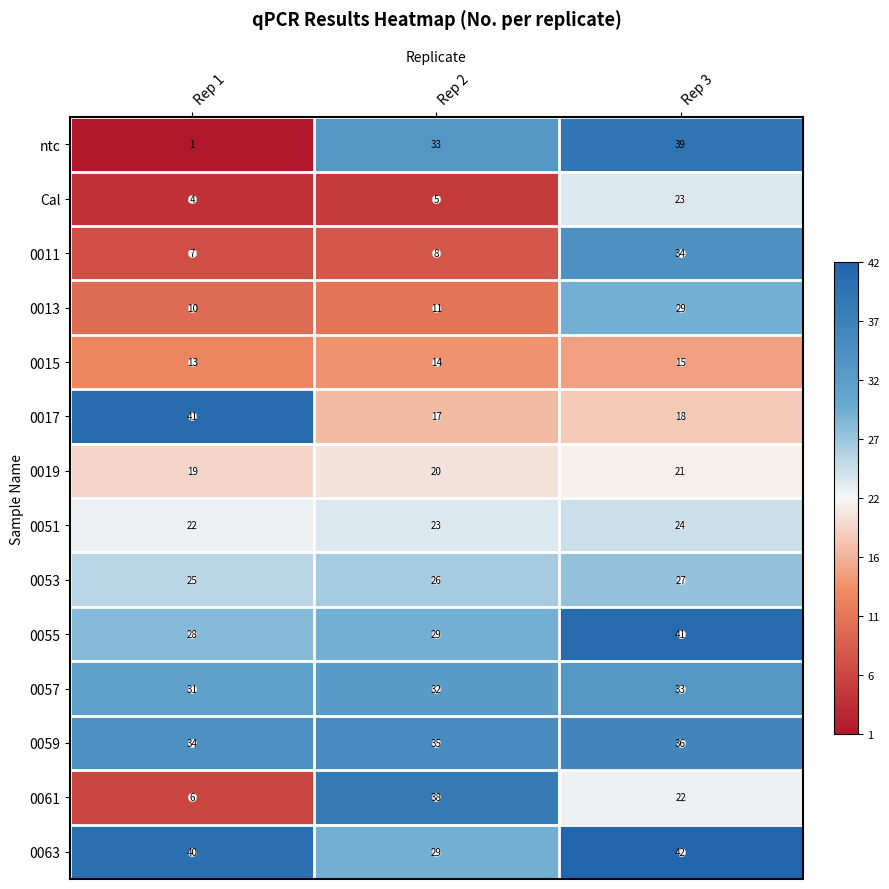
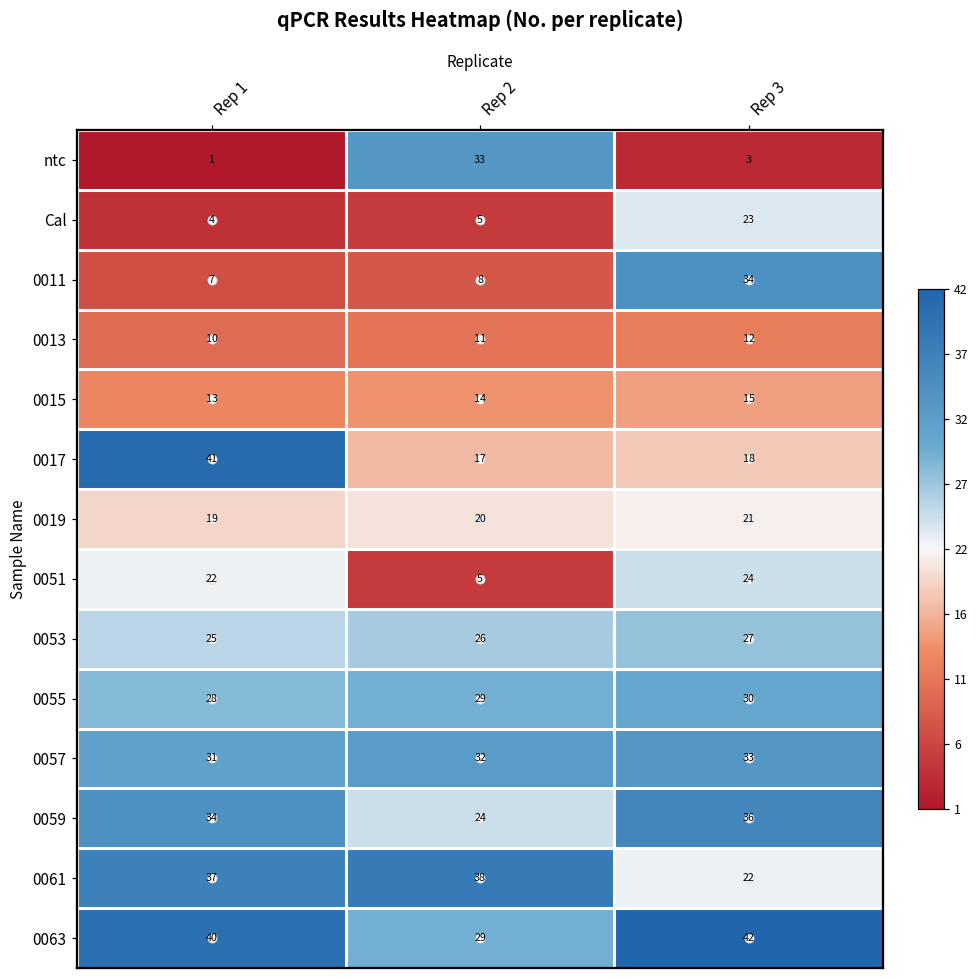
ntc, Rep 3: 39 -> 3
0013, Rep 3: 29 -> 12
0051, Rep 2: 23 -> 5
0055, Rep 3: 41 -> 30
0059, Rep 2: 35 -> 24
0061, Rep 1: 6 -> 37
